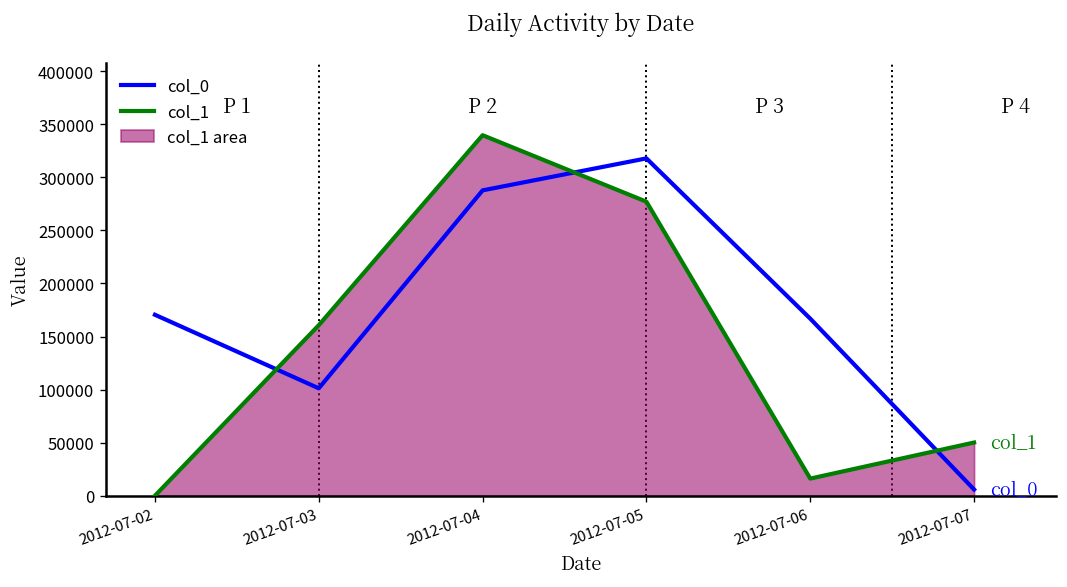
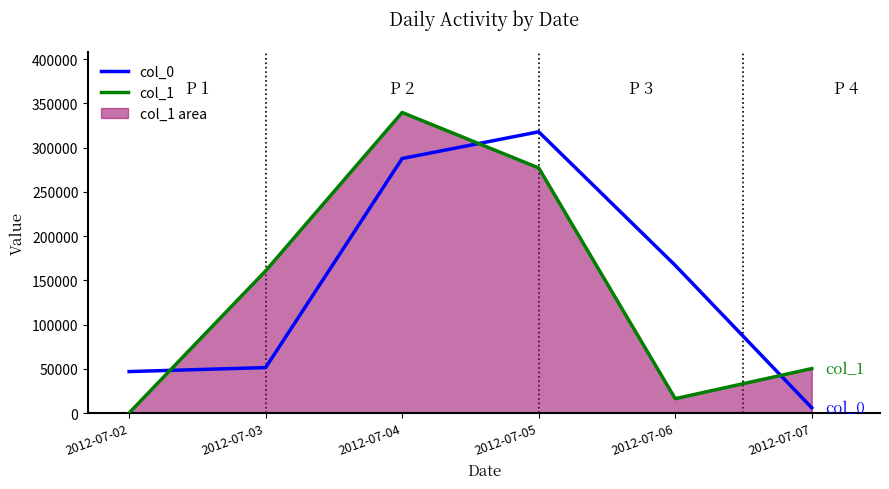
col_0, 2012-07-02: 170000 -> 50000
col_0, 2012-07-03: 100000 -> 50000
